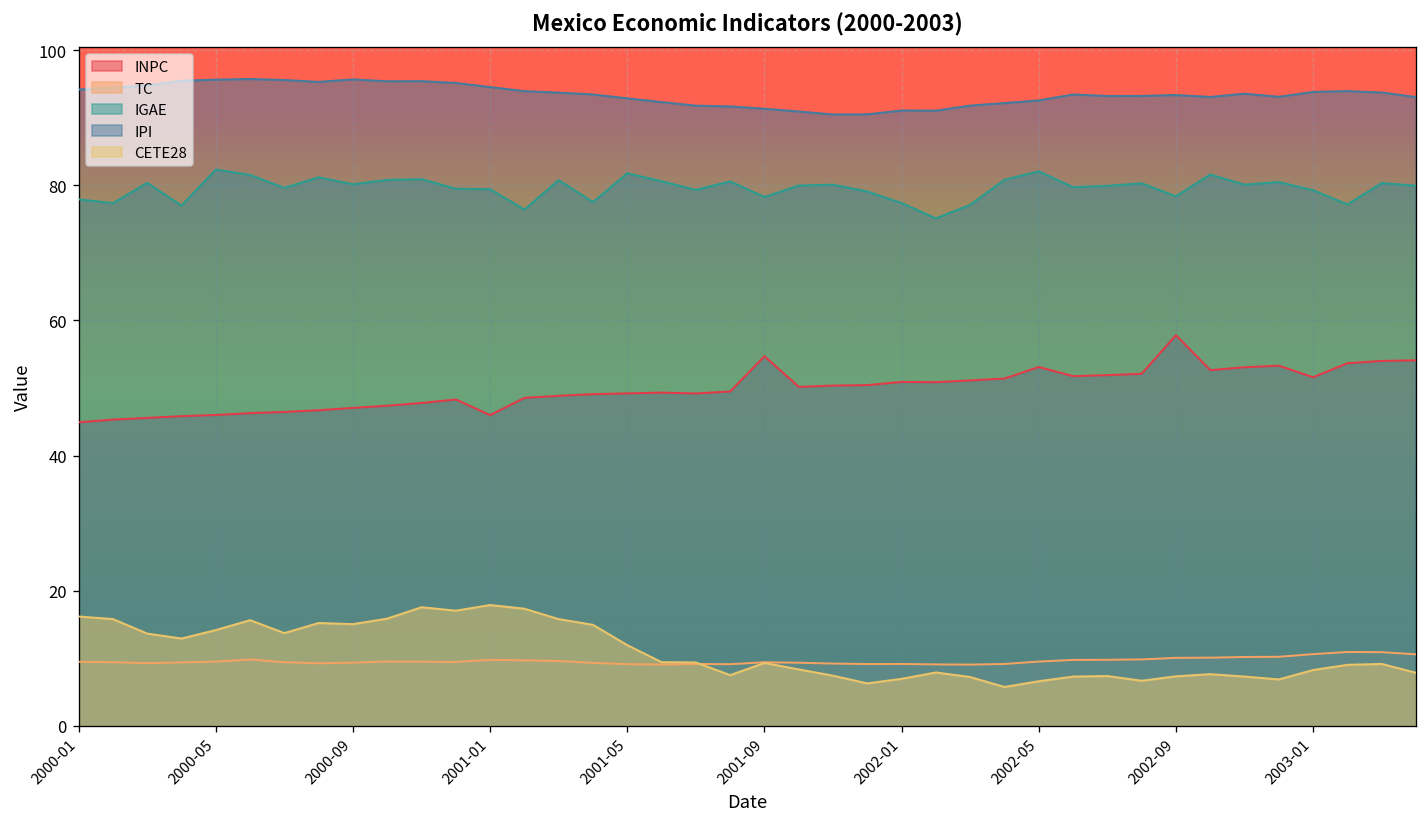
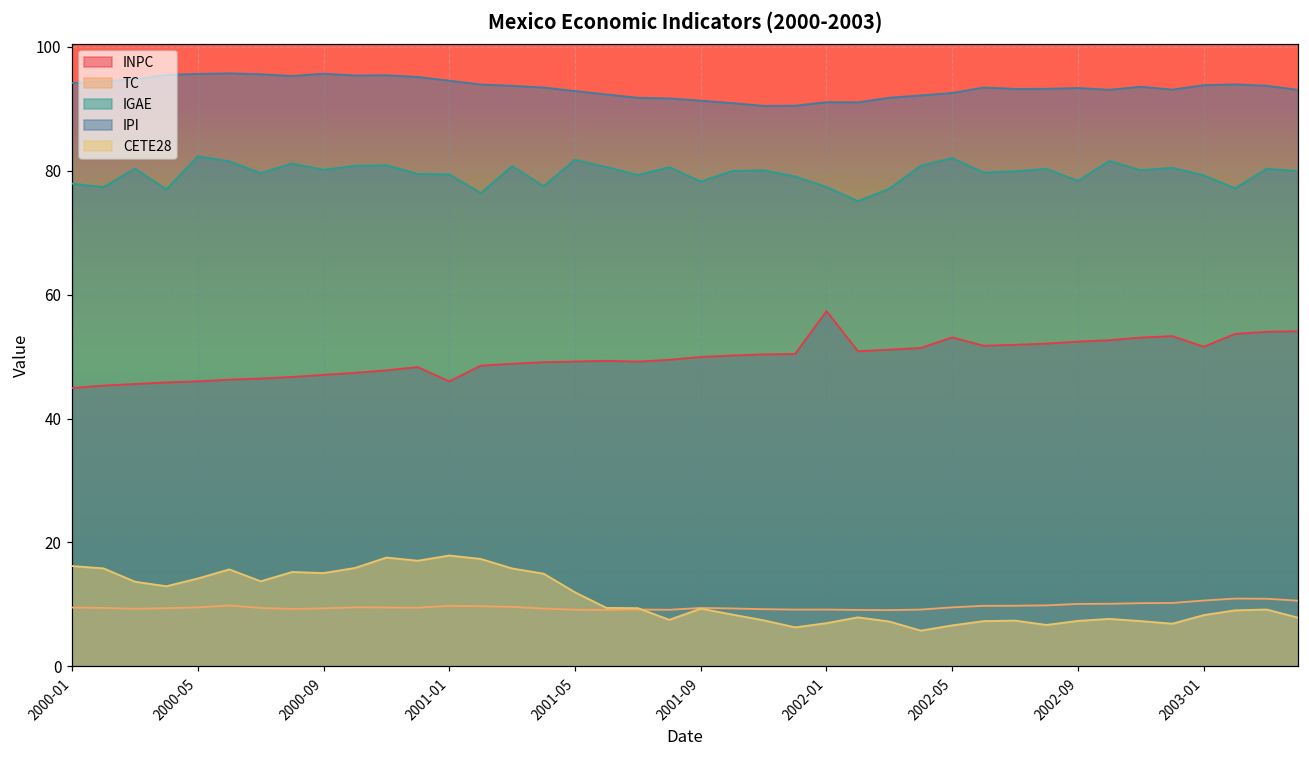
INPC, 2001-09: 55 -> 50
INPC, 2002-01: 51 -> 57
INPC, 2002-09: 58 -> 52
